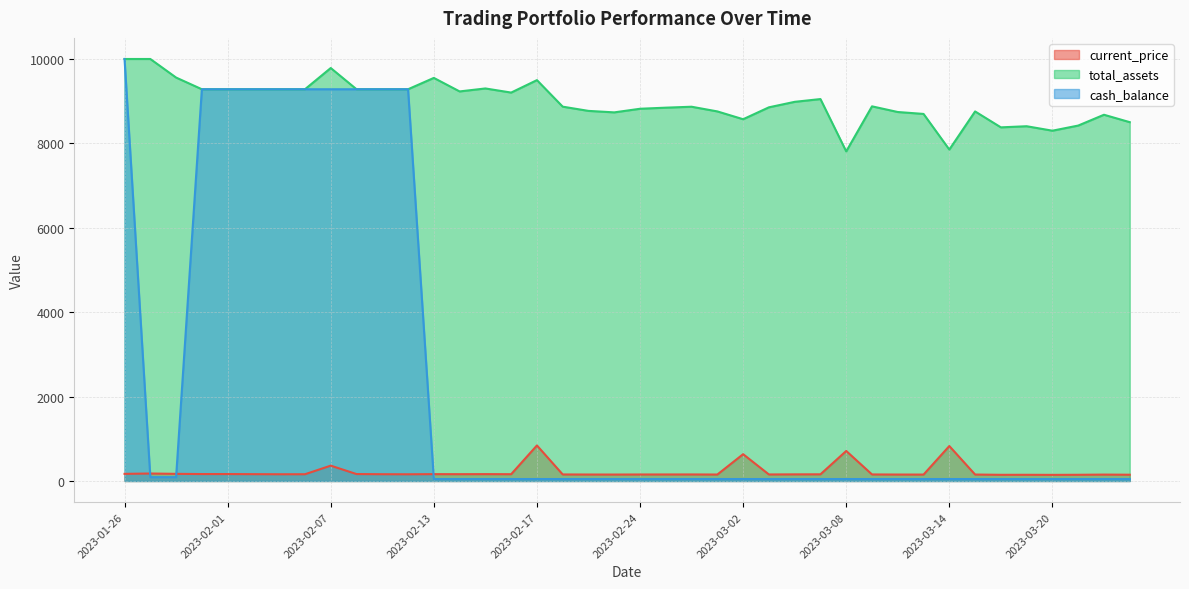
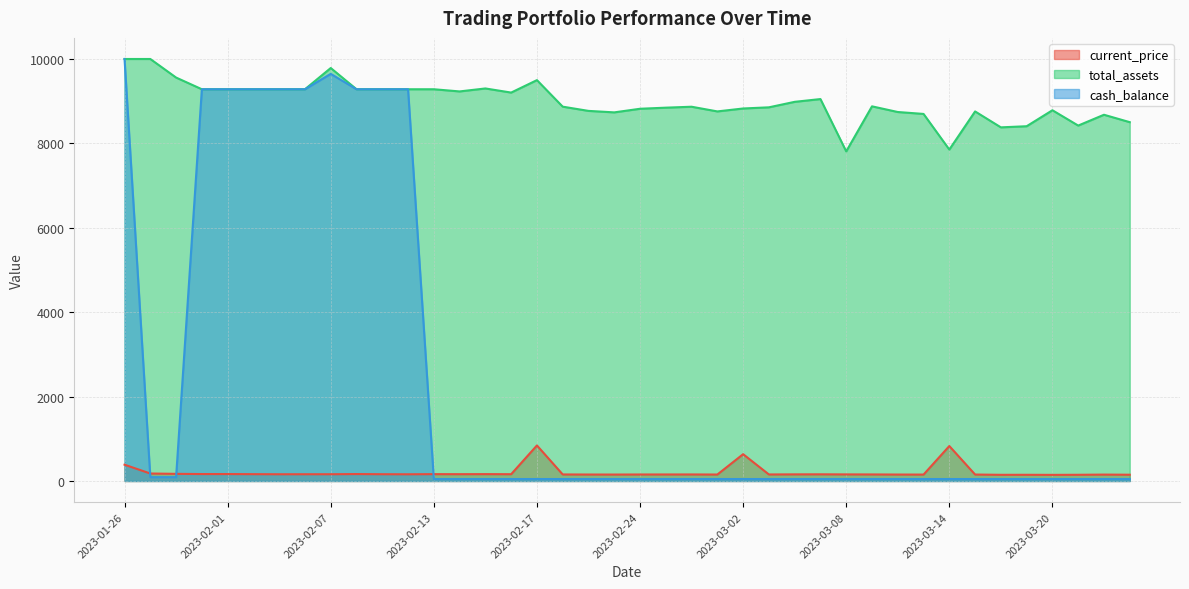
current_price, 2023-01-26: 200 -> 400
current_price, 2023-02-07: 400 -> 200
cash_balance, 2023-02-07: 9300 -> 9600
total_assets, 2023-02-13: 9600 -> 9300
total_assets, 2023-03-02: 8600 -> 8800
current_price, 2023-03-08: 700 -> 200
total_assets, 2023-03-20: 8300 -> 8800
